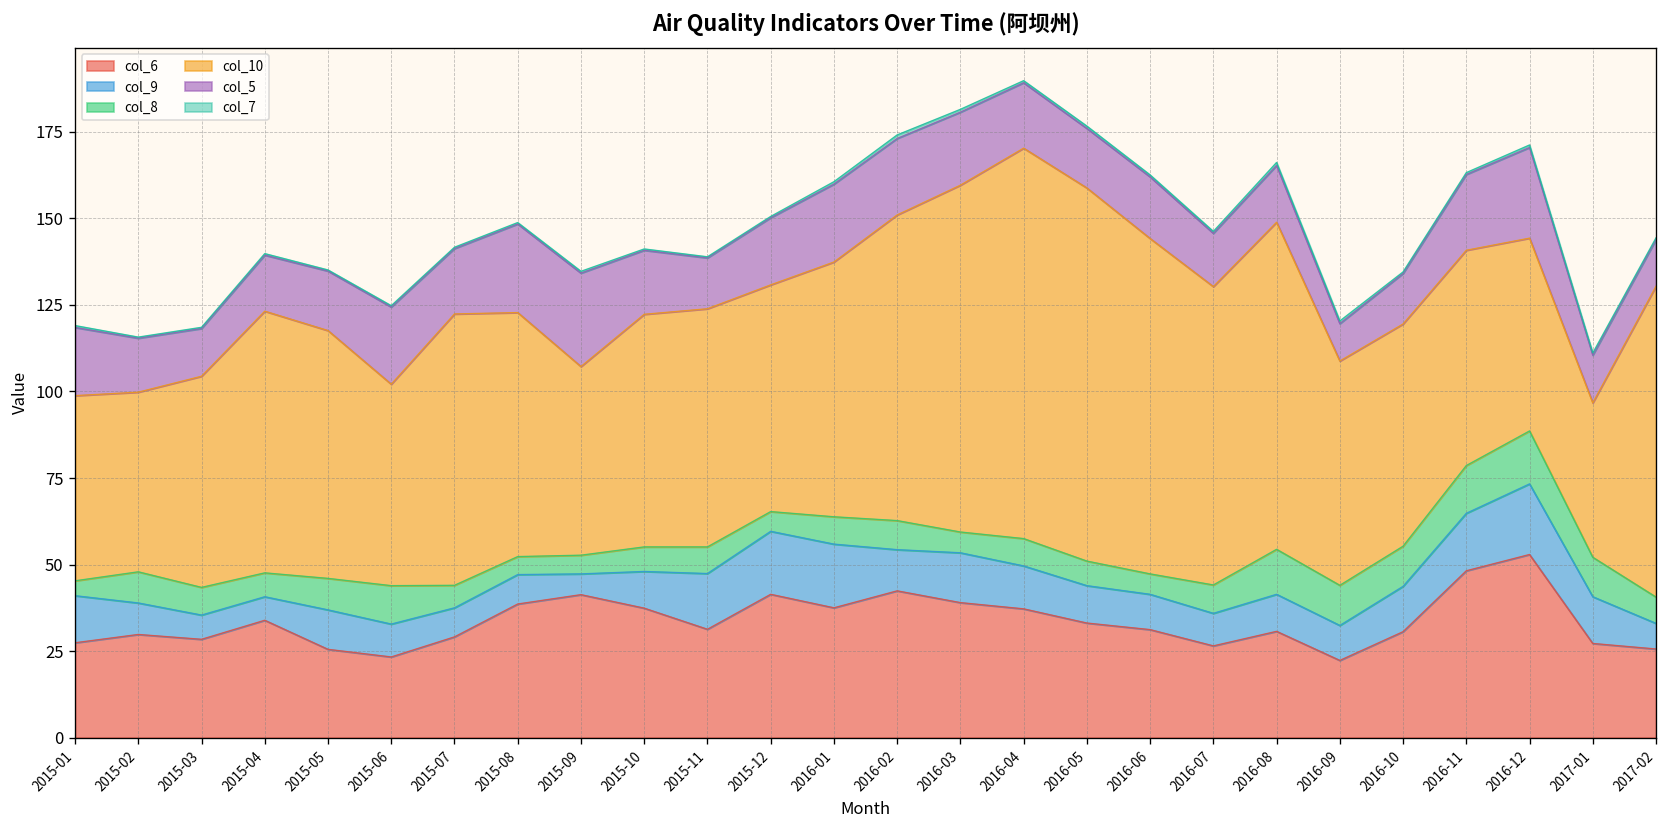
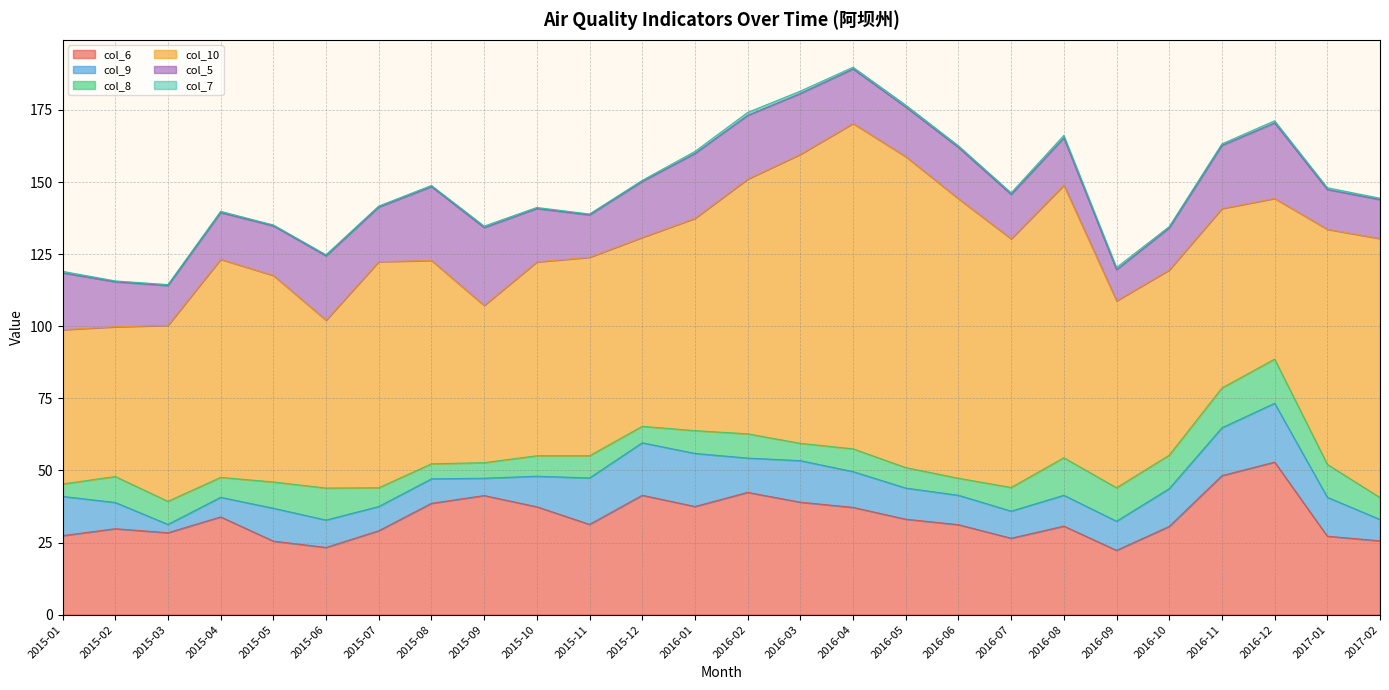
col_9, 2015-03: 7 -> 3
col_10, 2017-01: 45 -> 82
